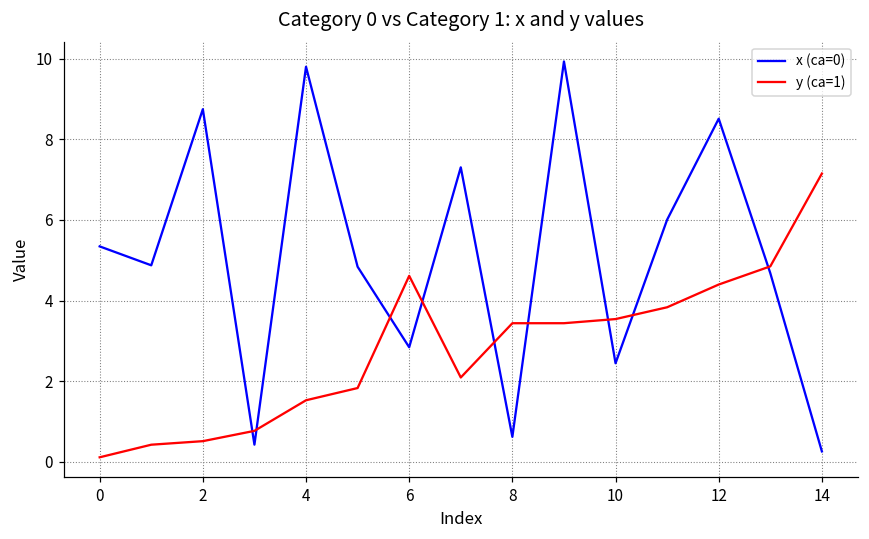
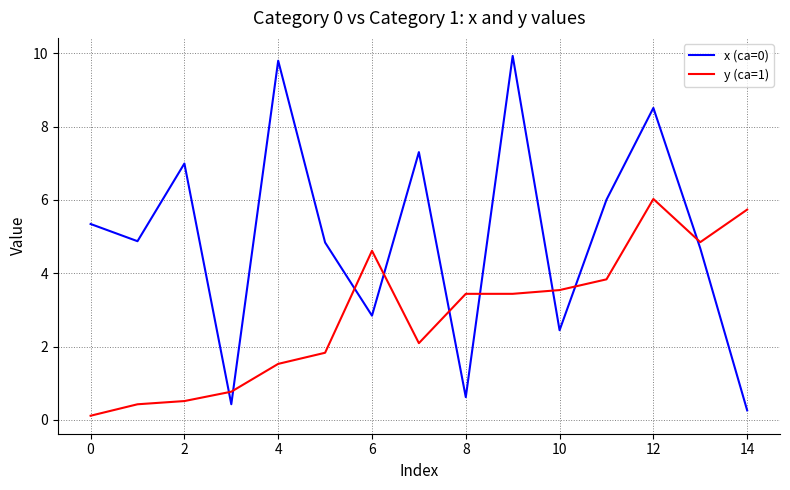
x (ca=0), 2: 8.7 -> 7.0
y (ca=1), 12: 4.4 -> 6.0
y (ca=1), 14: 7.2 -> 5.7
